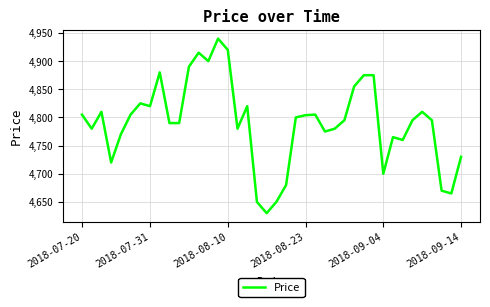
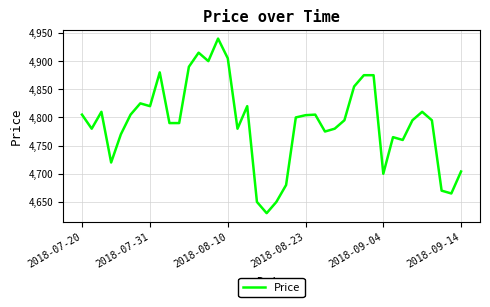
2018-08-10: 4,920 -> 4,910
2018-09-14: 4,730 -> 4,700
